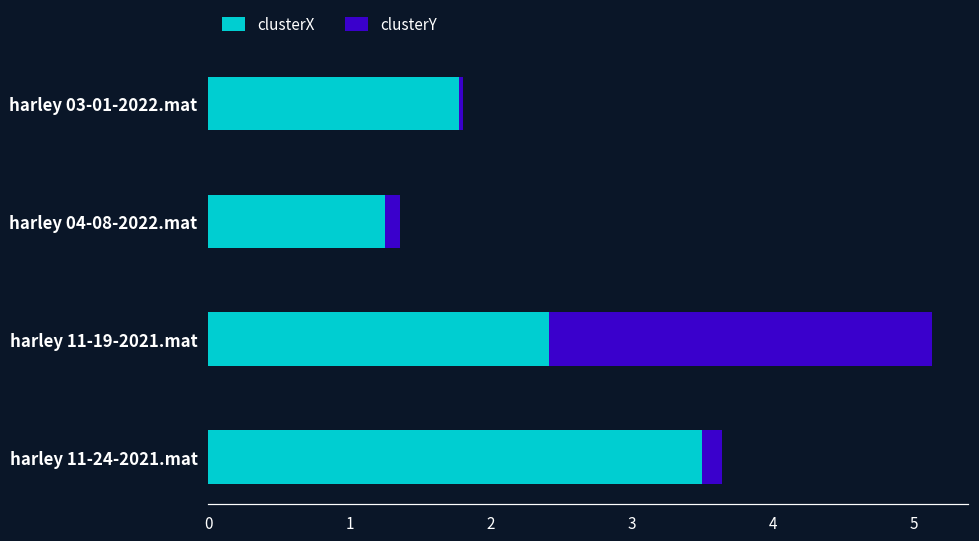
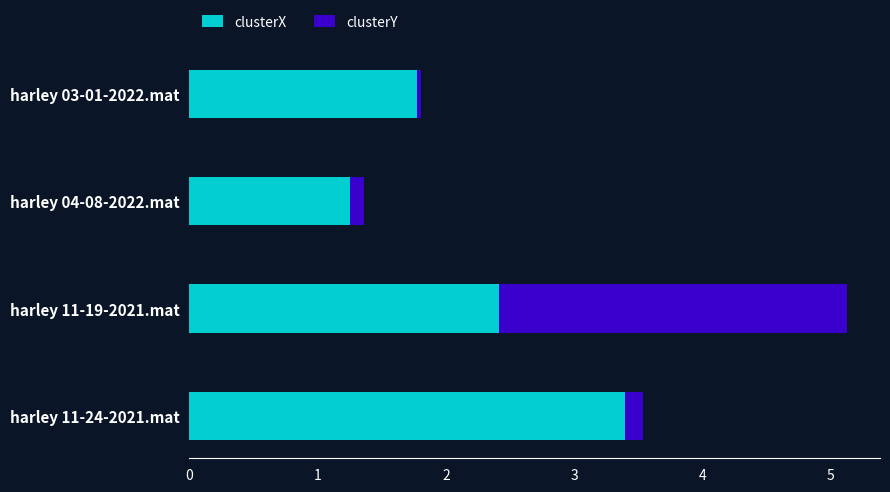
clusterX, harley 11-24-2021.mat: 3.50 -> 3.40
